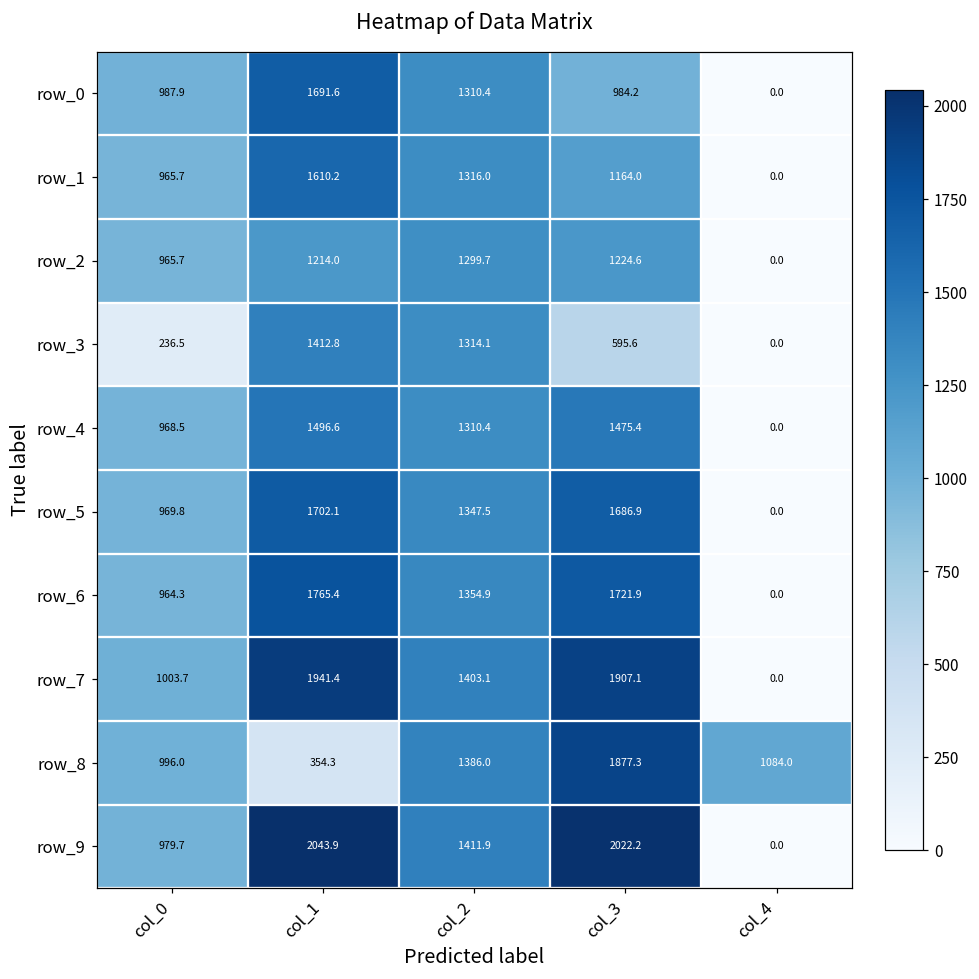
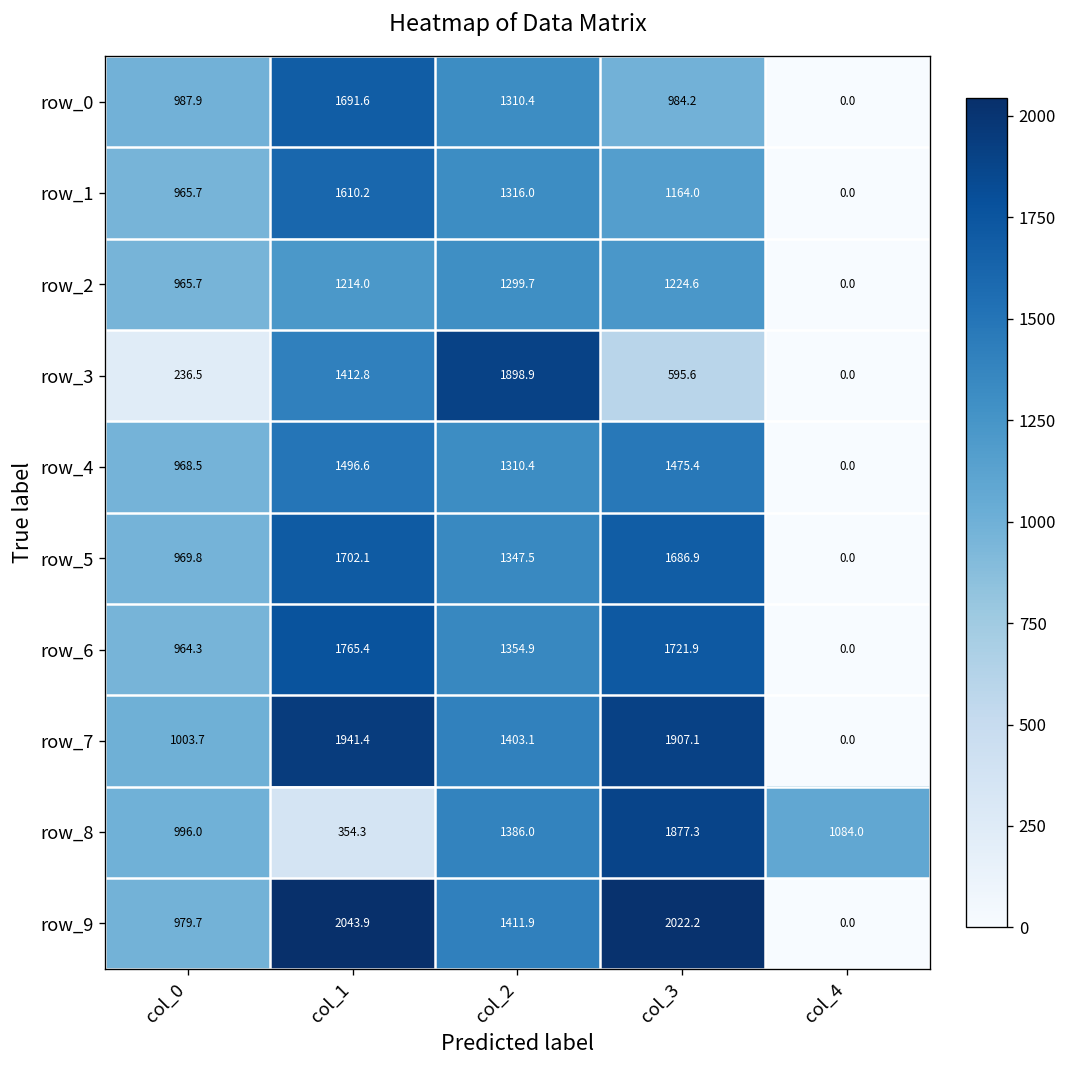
row_3, col_2: 1314.1 -> 1898.9
